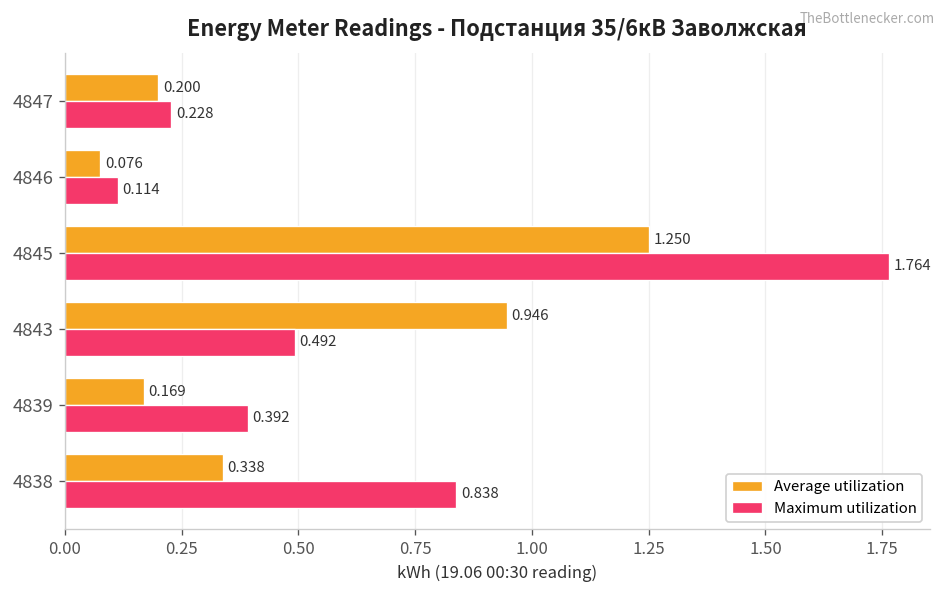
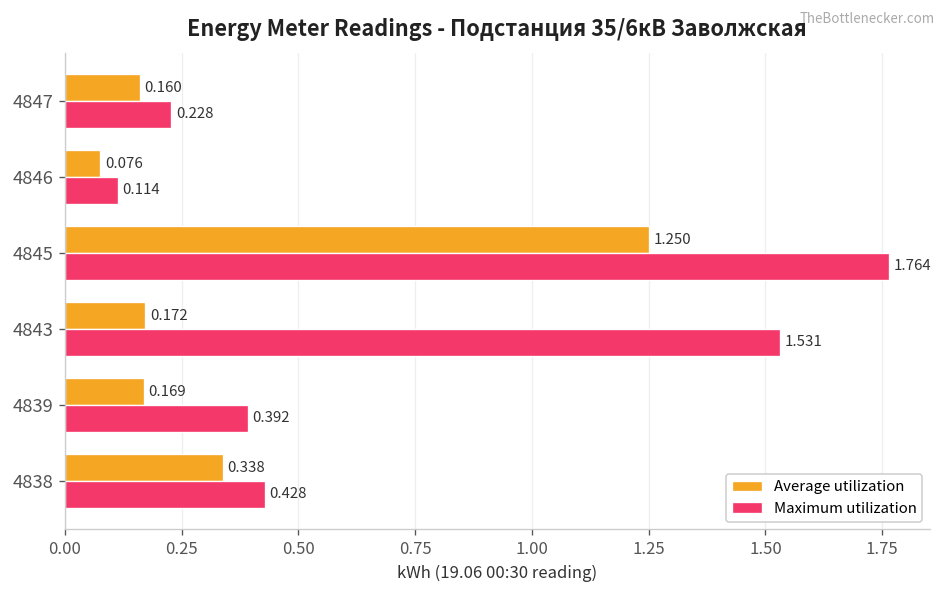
Average utilization, 4847: 0.200 -> 0.160
Average utilization, 4843: 0.946 -> 0.172
Maximum utilization, 4843: 0.492 -> 1.531
Maximum utilization, 4838: 0.838 -> 0.428
